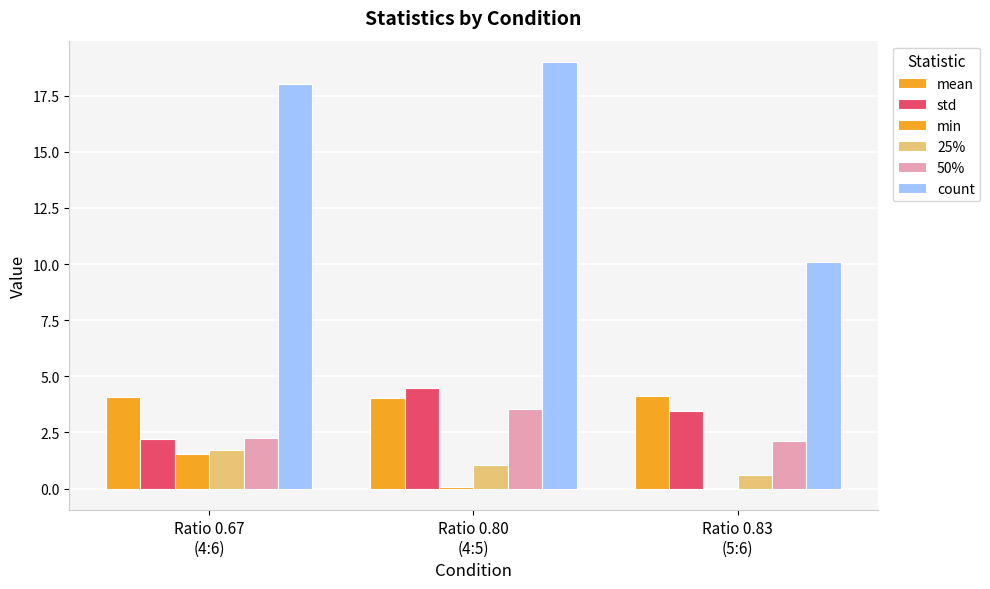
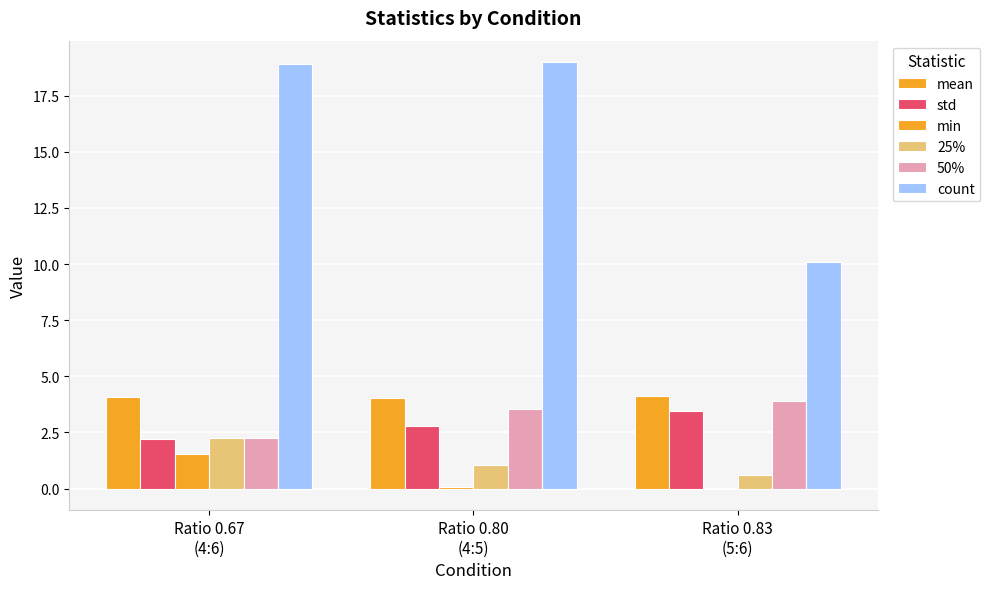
25%, Ratio 0.67 (4:6): 1.7 -> 2.3
count, Ratio 0.67 (4:6): 18.0 -> 18.9
std, Ratio 0.80 (4:5): 4.5 -> 2.8
50%, Ratio 0.83 (5:6): 2.1 -> 3.9
